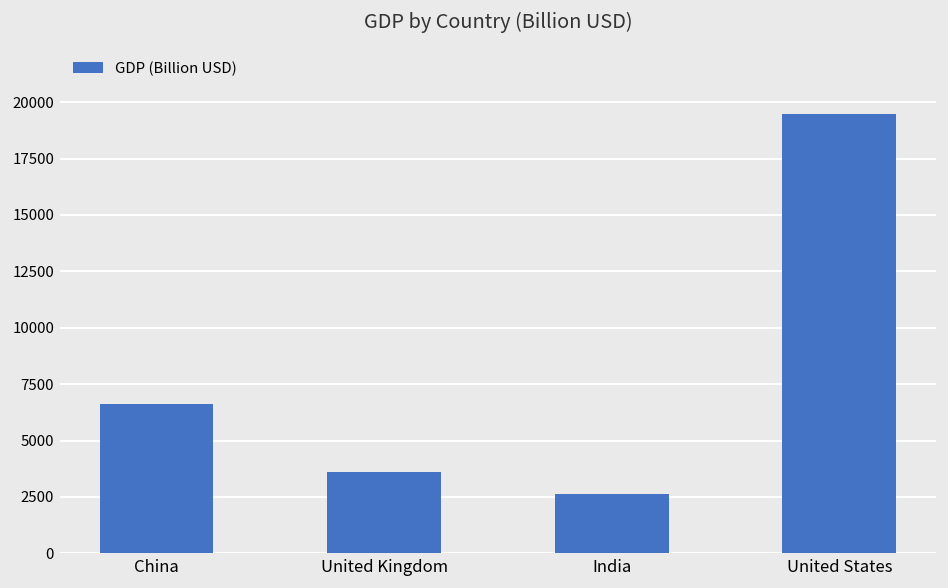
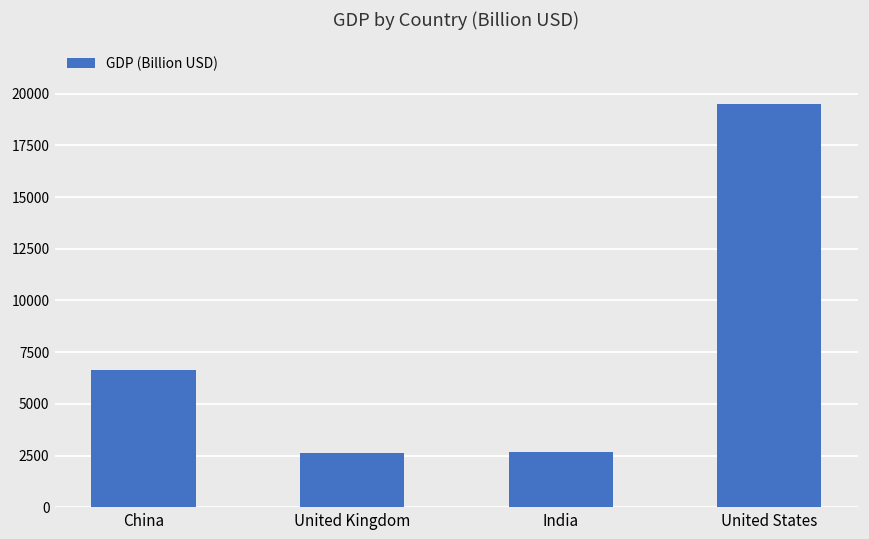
United Kingdom: 3600 -> 2600
